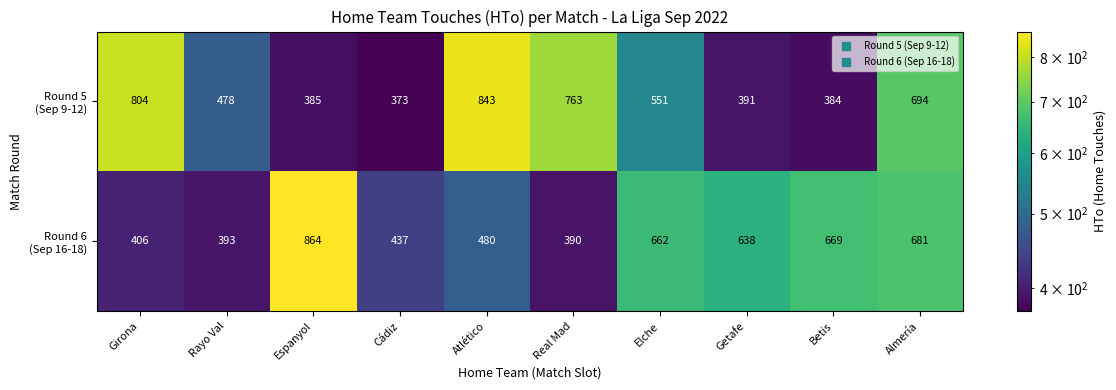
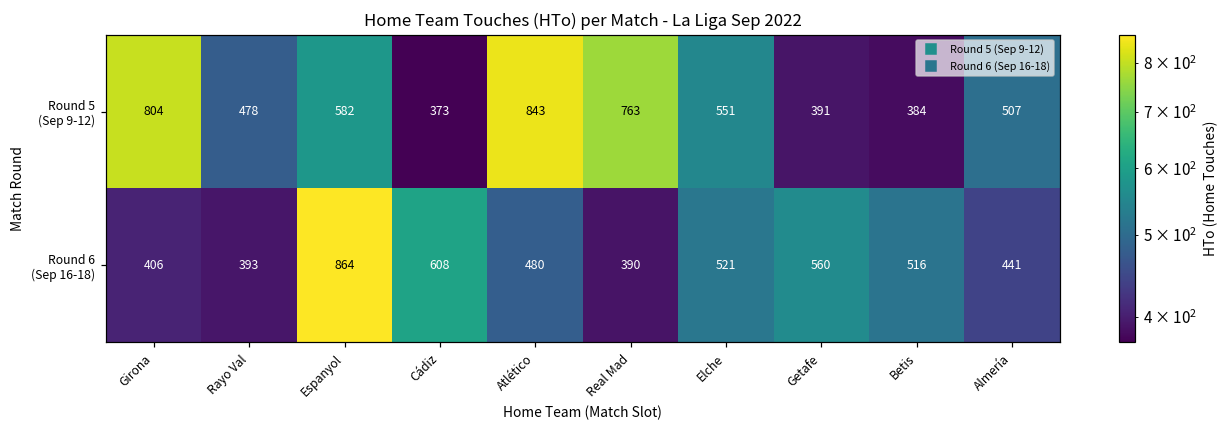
Round 5 (Sep 9-12), Espanyol: 385 -> 582
Round 5 (Sep 9-12), Almería: 694 -> 507
Round 6 (Sep 16-18), Cádiz: 437 -> 608
Round 6 (Sep 16-18), Elche: 662 -> 521
Round 6 (Sep 16-18), Getafe: 638 -> 560
Round 6 (Sep 16-18), Betis: 669 -> 516
Round 6 (Sep 16-18), Almería: 681 -> 441
